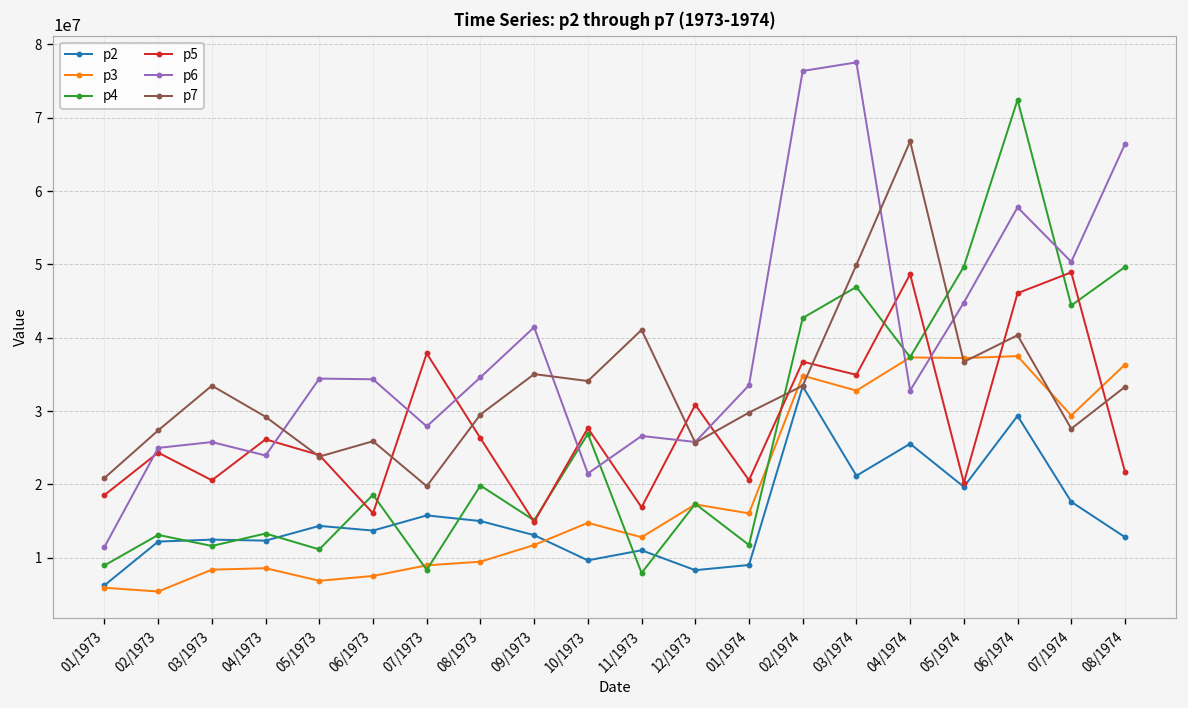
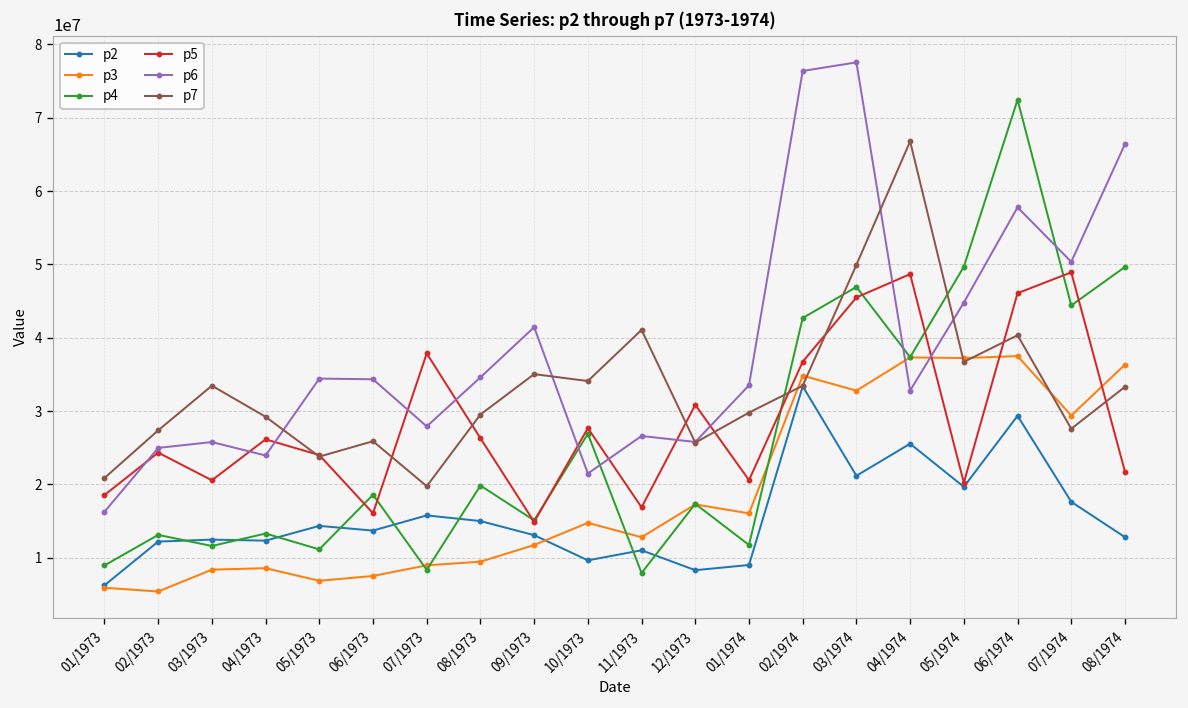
p6, 01/1973: 11000000 -> 16000000
p5, 03/1974: 35000000 -> 45000000
